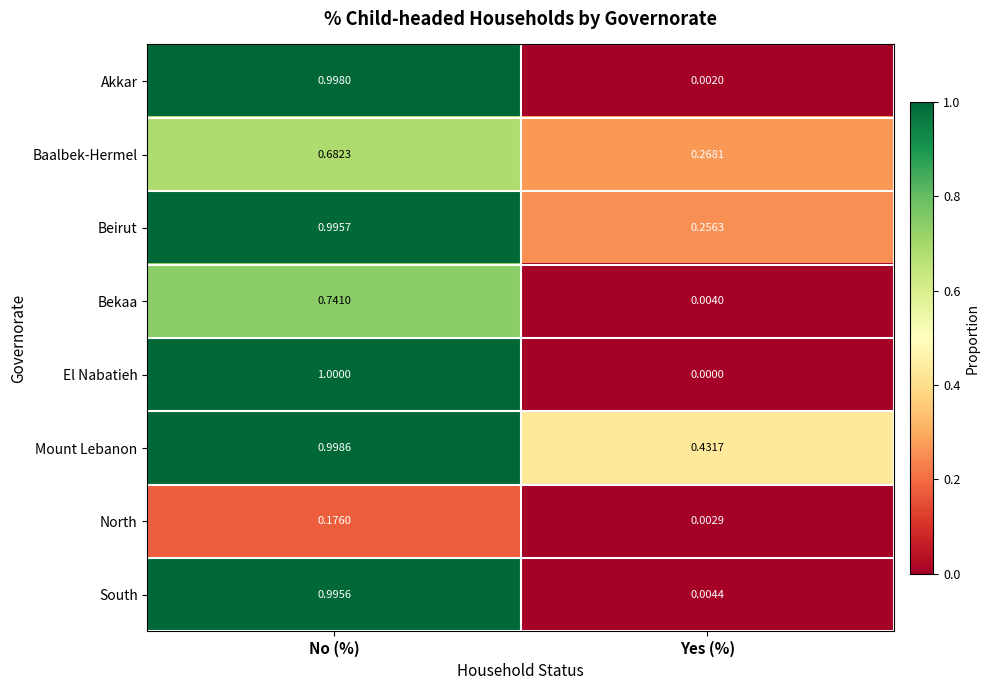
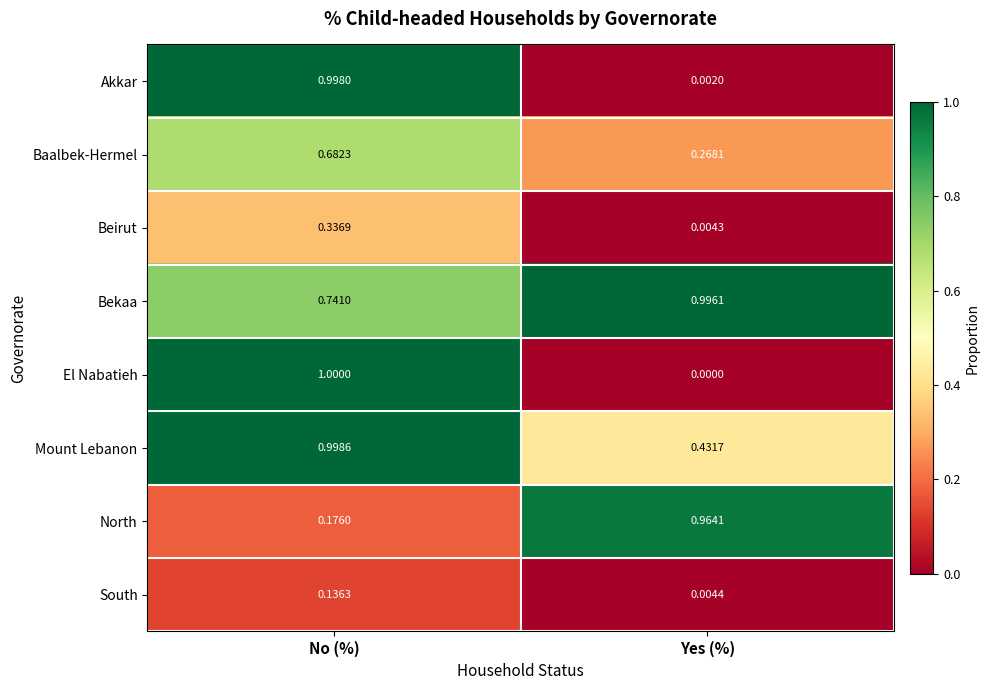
Beirut, No (%): 0.9957 -> 0.3369
Beirut, Yes (%): 0.2563 -> 0.0043
Bekaa, Yes (%): 0.0040 -> 0.9961
North, Yes (%): 0.0029 -> 0.9641
South, No (%): 0.9956 -> 0.1363
